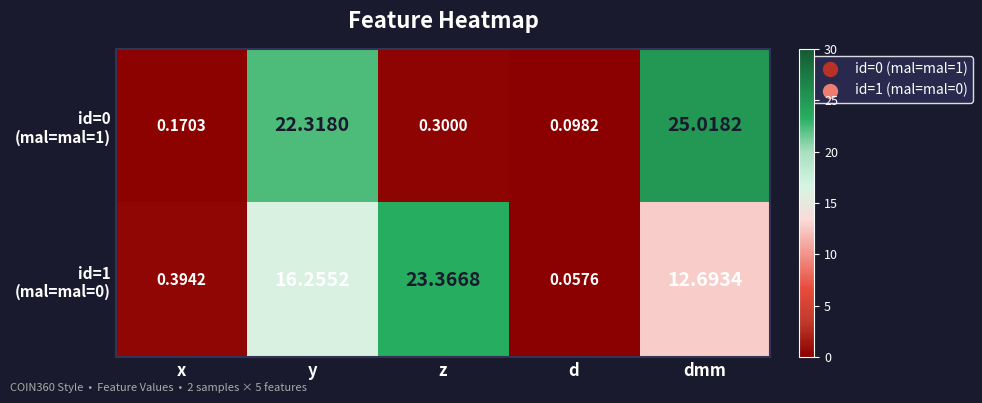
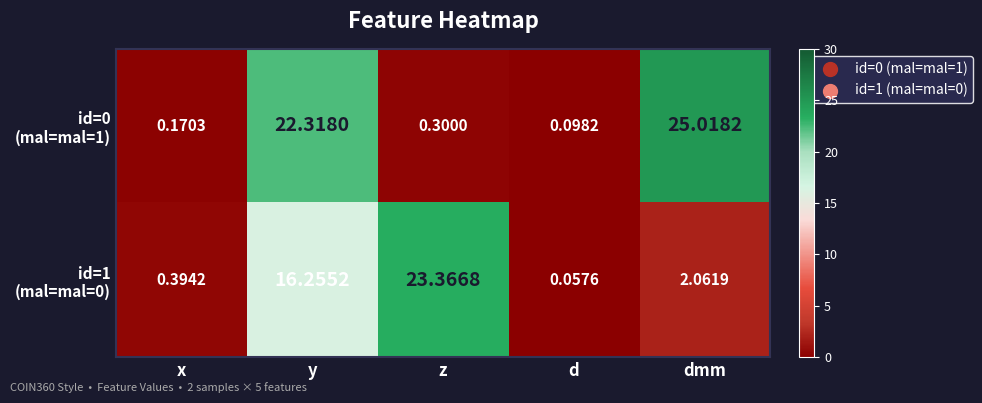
id=1 (mal=mal=0), dmm: 12.6934 -> 2.0619
